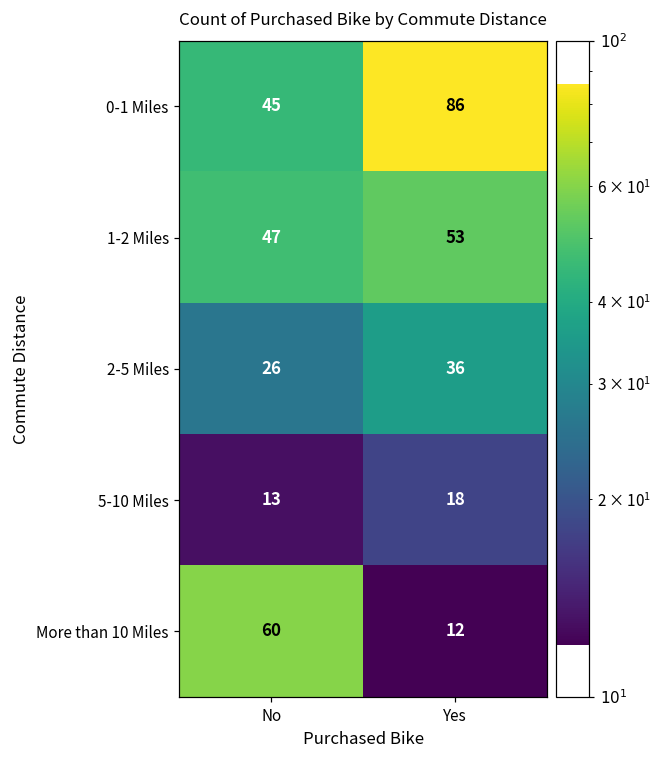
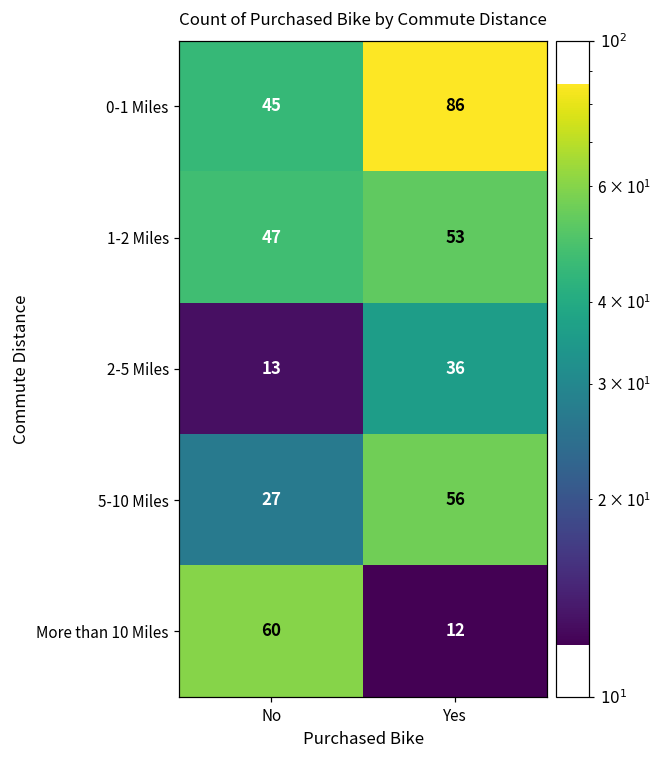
2-5 Miles, No: 26 -> 13
5-10 Miles, No: 13 -> 27
5-10 Miles, Yes: 18 -> 56
